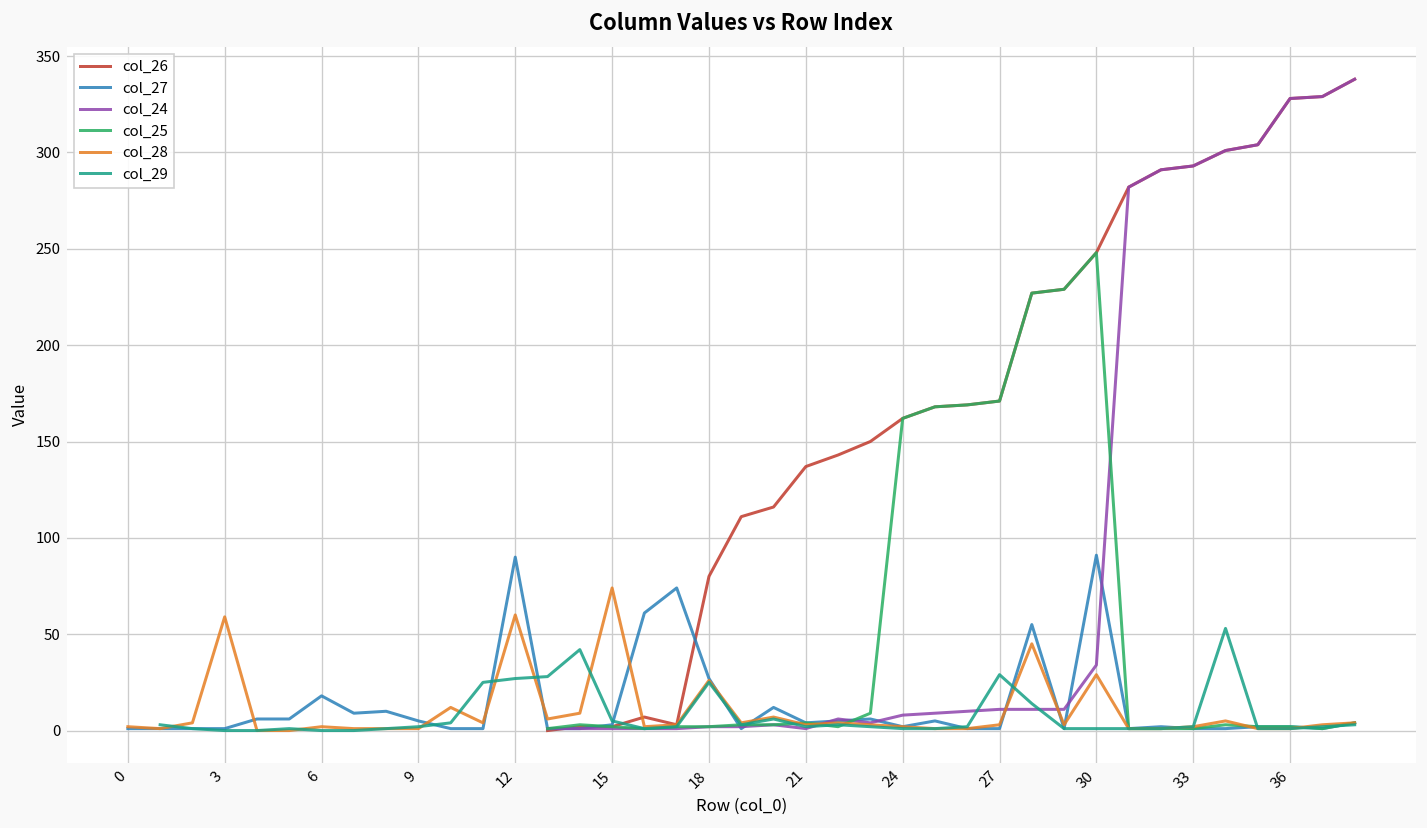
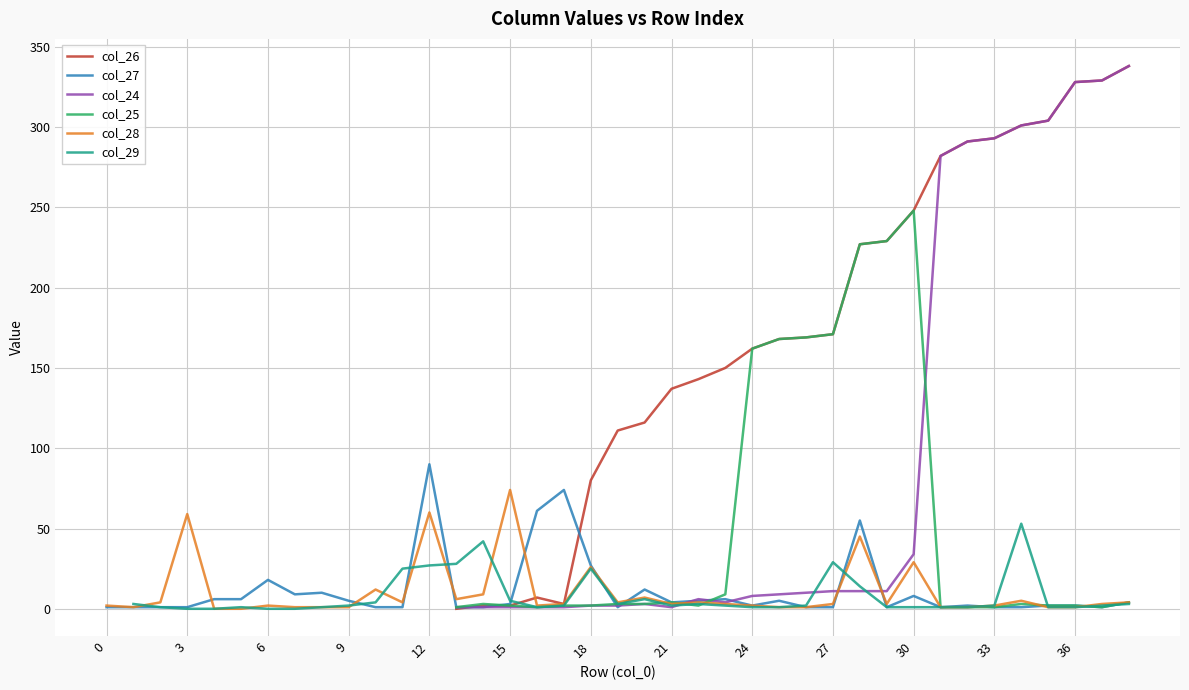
col_27, 30: 91 -> 8
